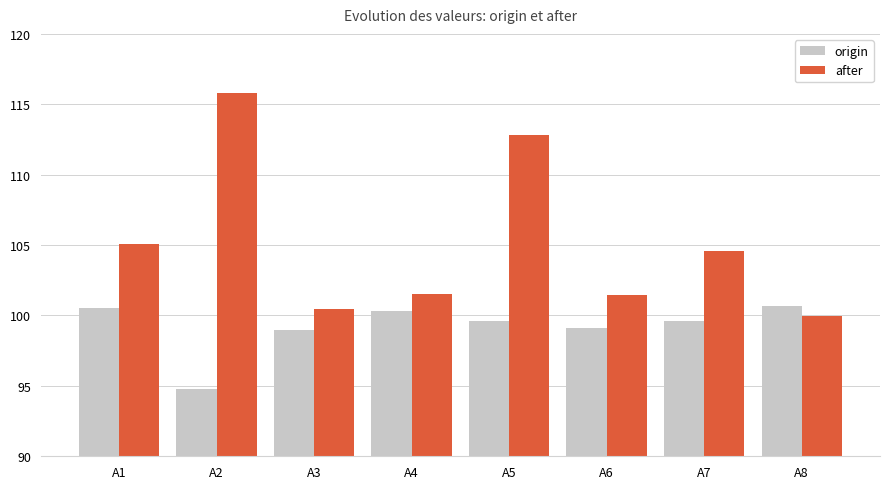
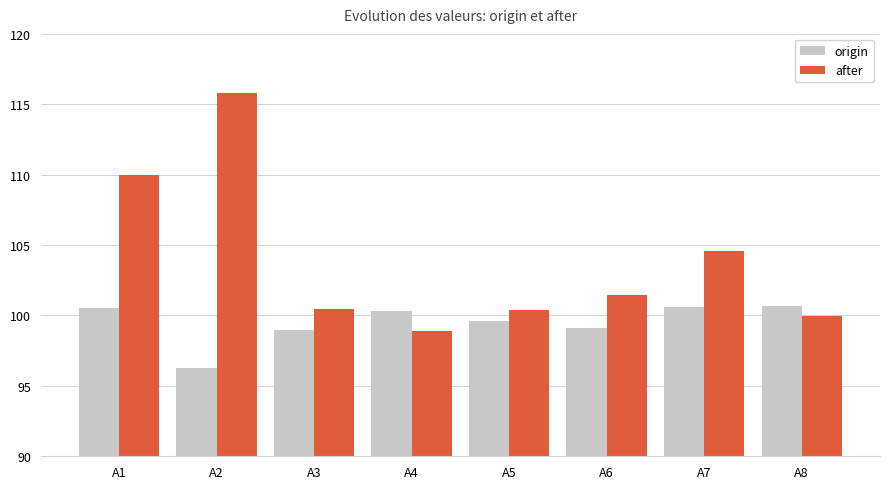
after, A1: 105.1 -> 110.0
origin, A2: 94.8 -> 96.3
after, A4: 101.5 -> 98.9
after, A5: 112.8 -> 100.4
origin, A7: 99.6 -> 100.6
